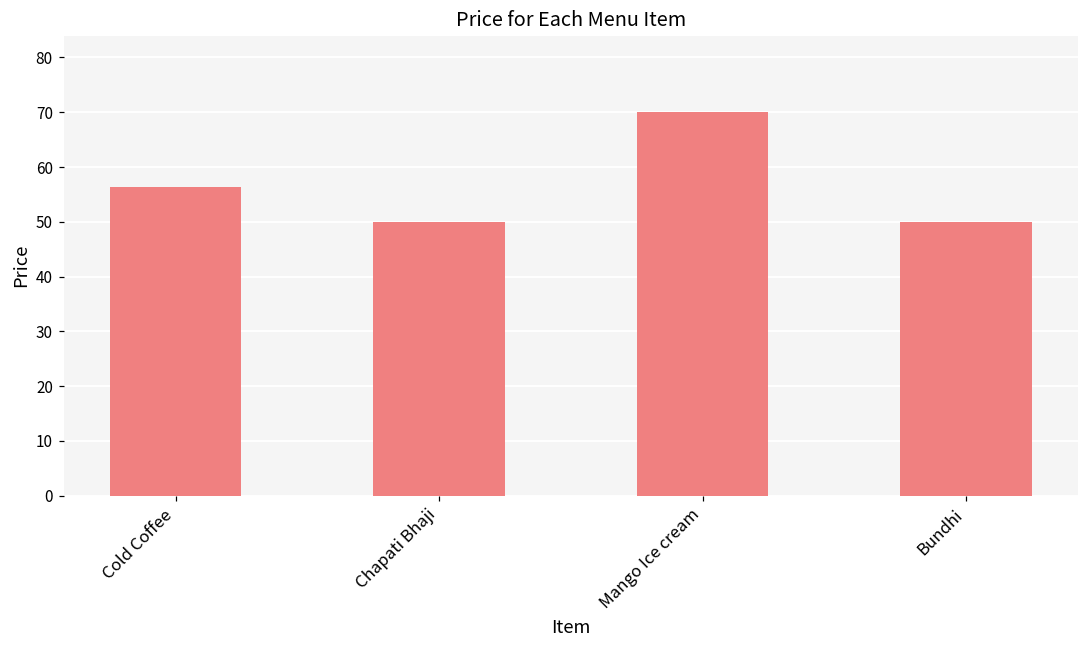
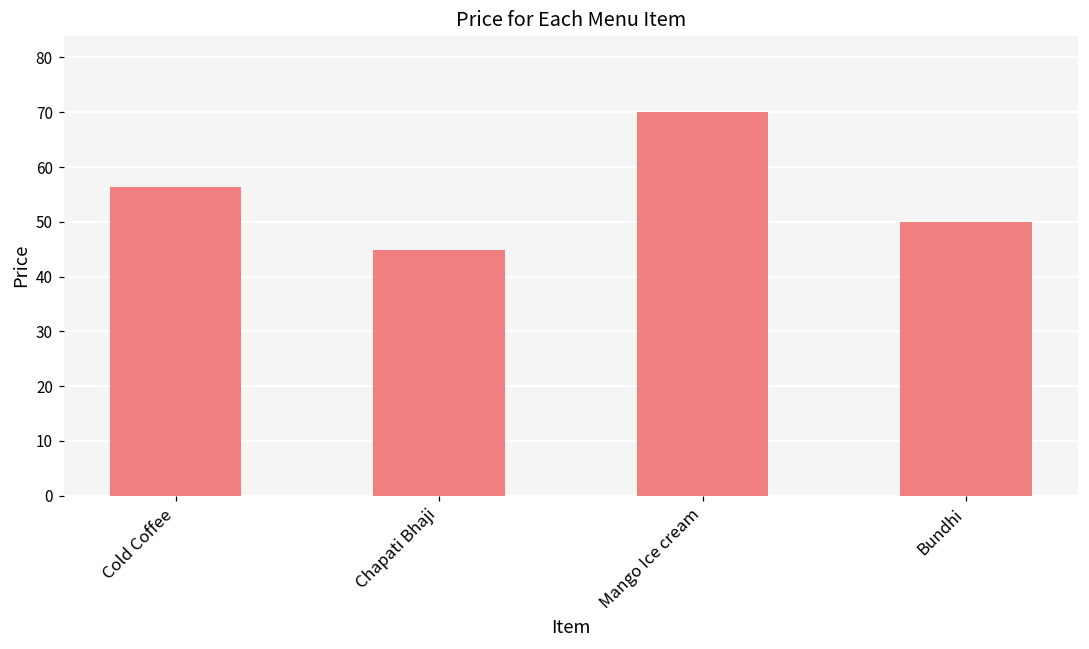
Chapati Bhaji: 50 -> 45
